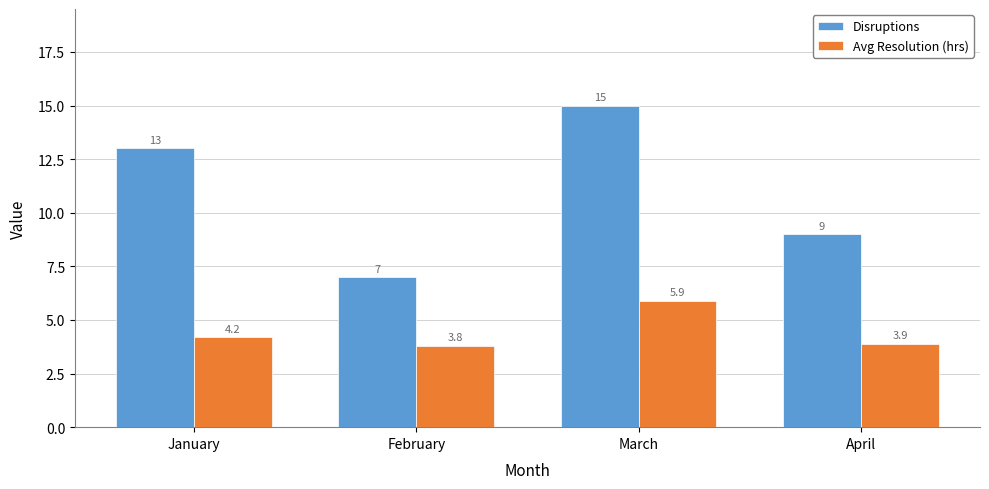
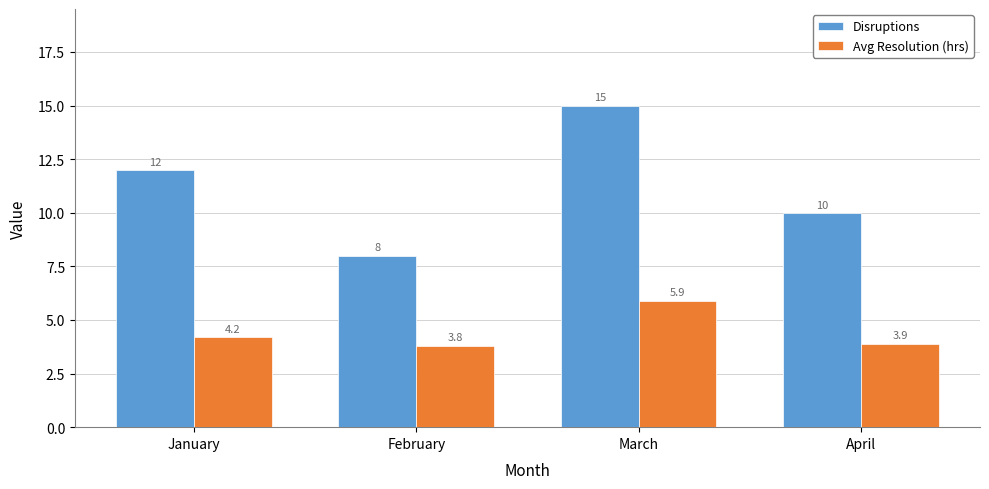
Disruptions, January: 13 -> 12
Disruptions, February: 7 -> 8
Disruptions, April: 9 -> 10
